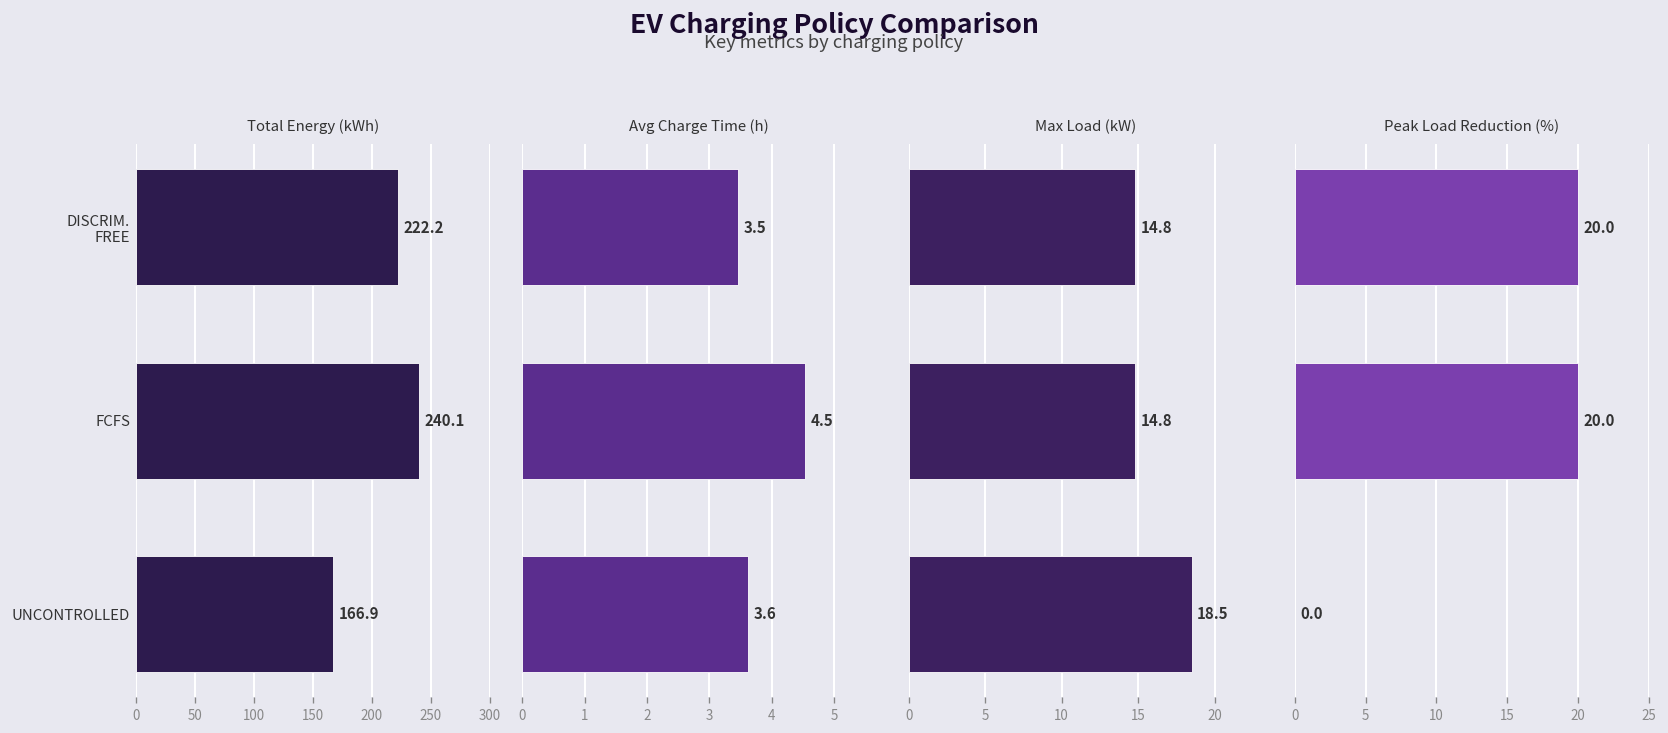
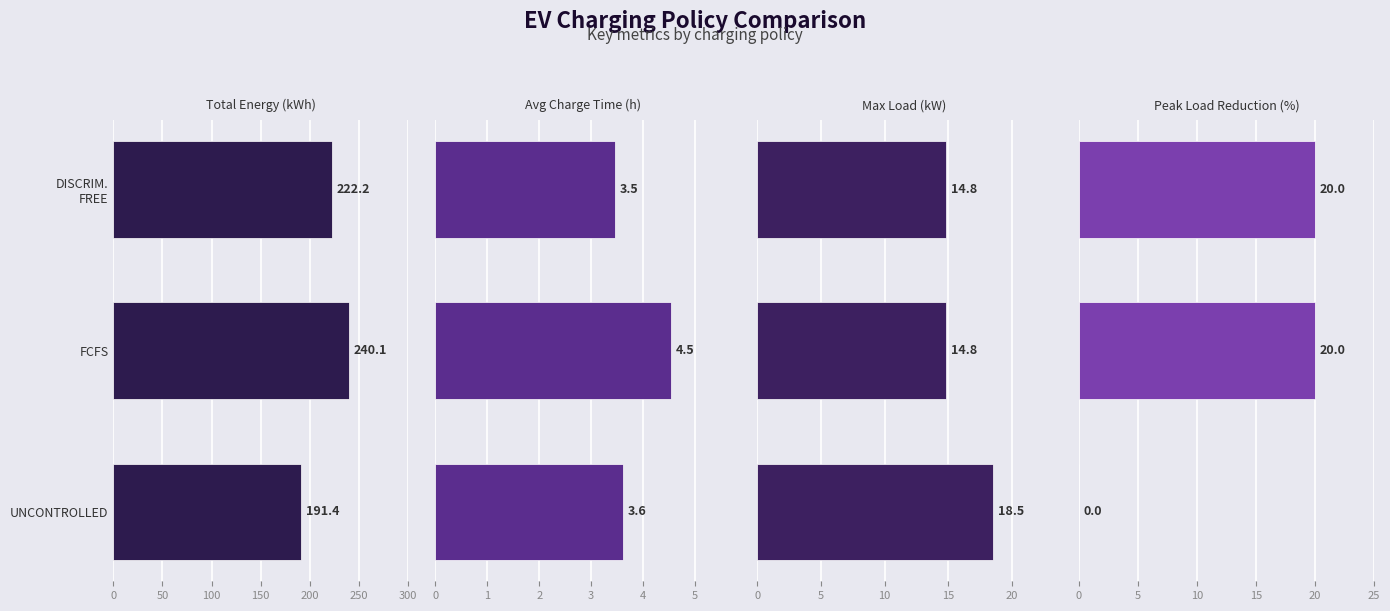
Total Energy (kWh), UNCONTROLLED: 166.9 -> 191.4
